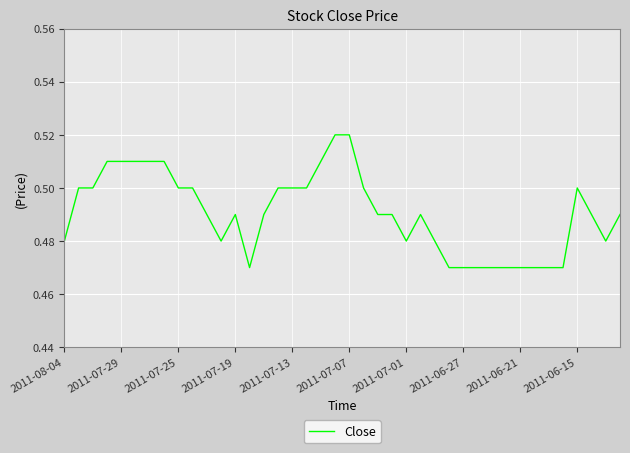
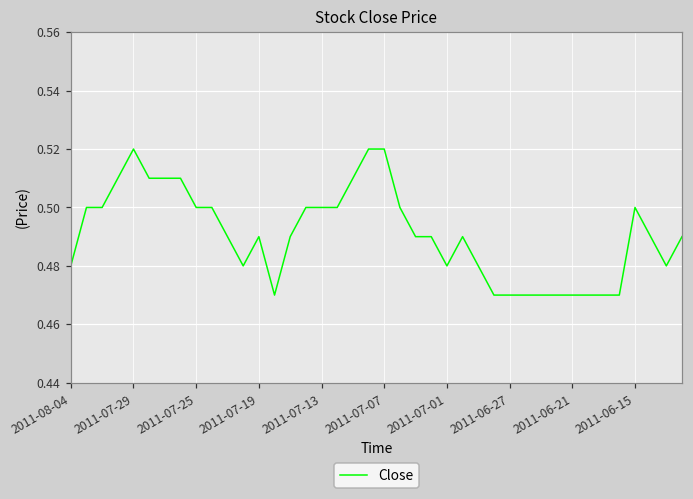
2011-07-29: 0.51 -> 0.52
